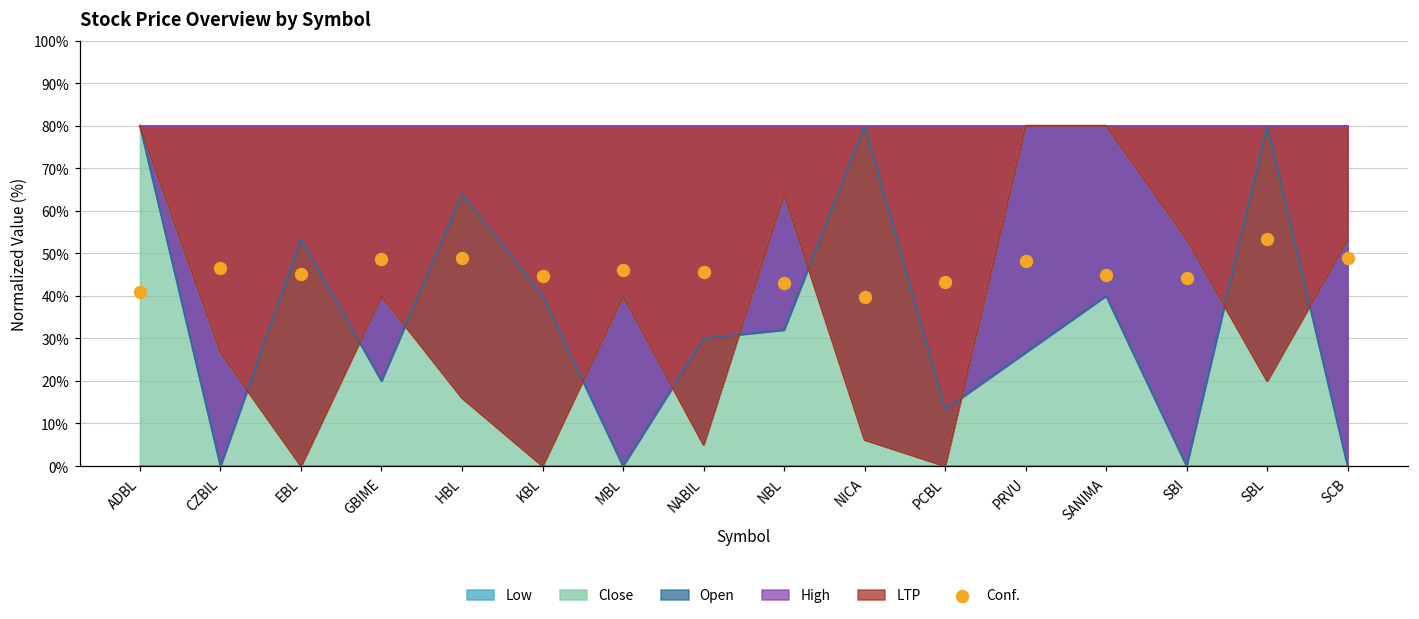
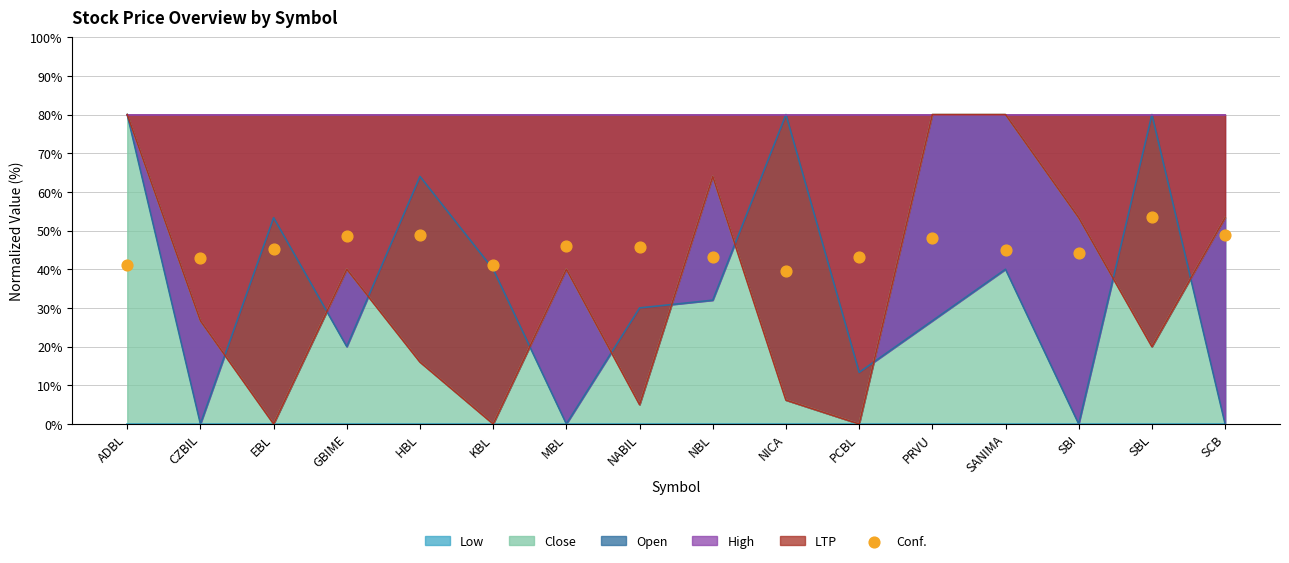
Conf., CZBIL: 47% -> 43%
Conf., KBL: 45% -> 41%
